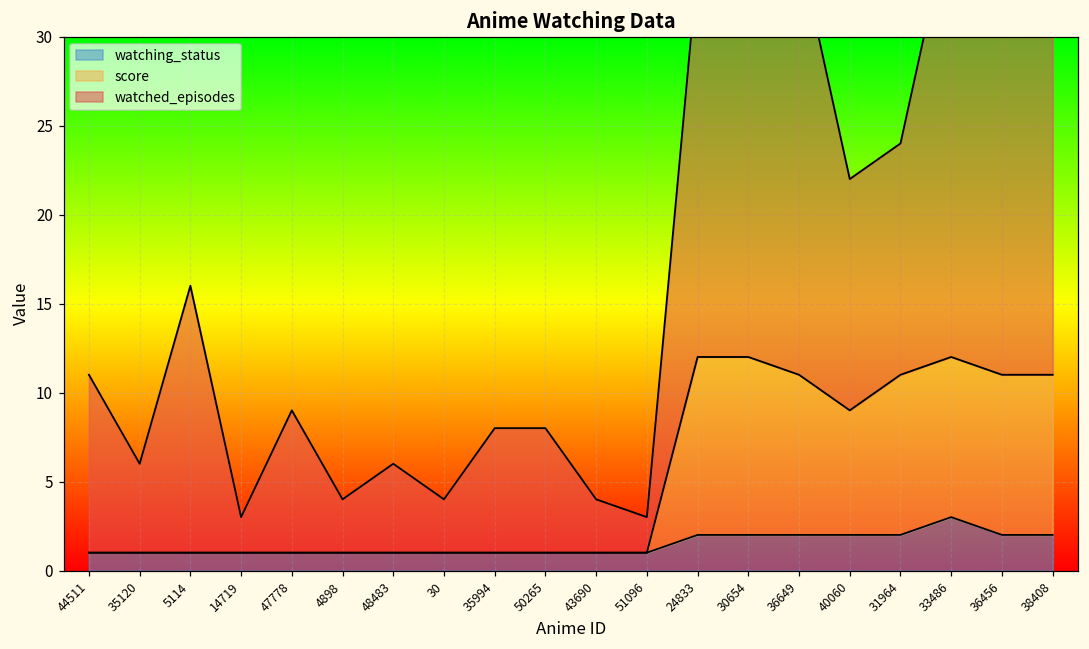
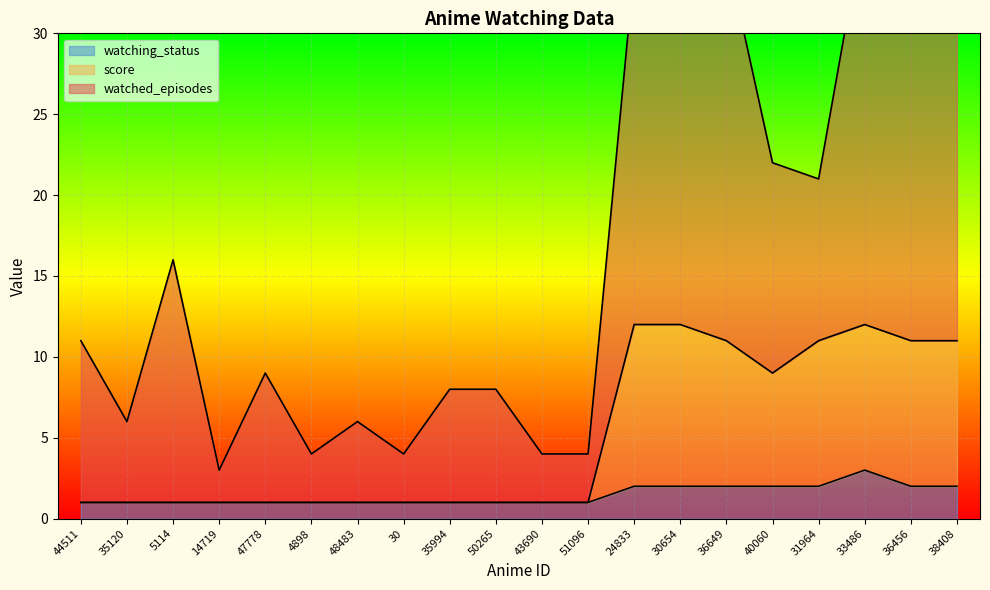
watched_episodes, 51096: 2 -> 3
watched_episodes, 31964: 13 -> 10
